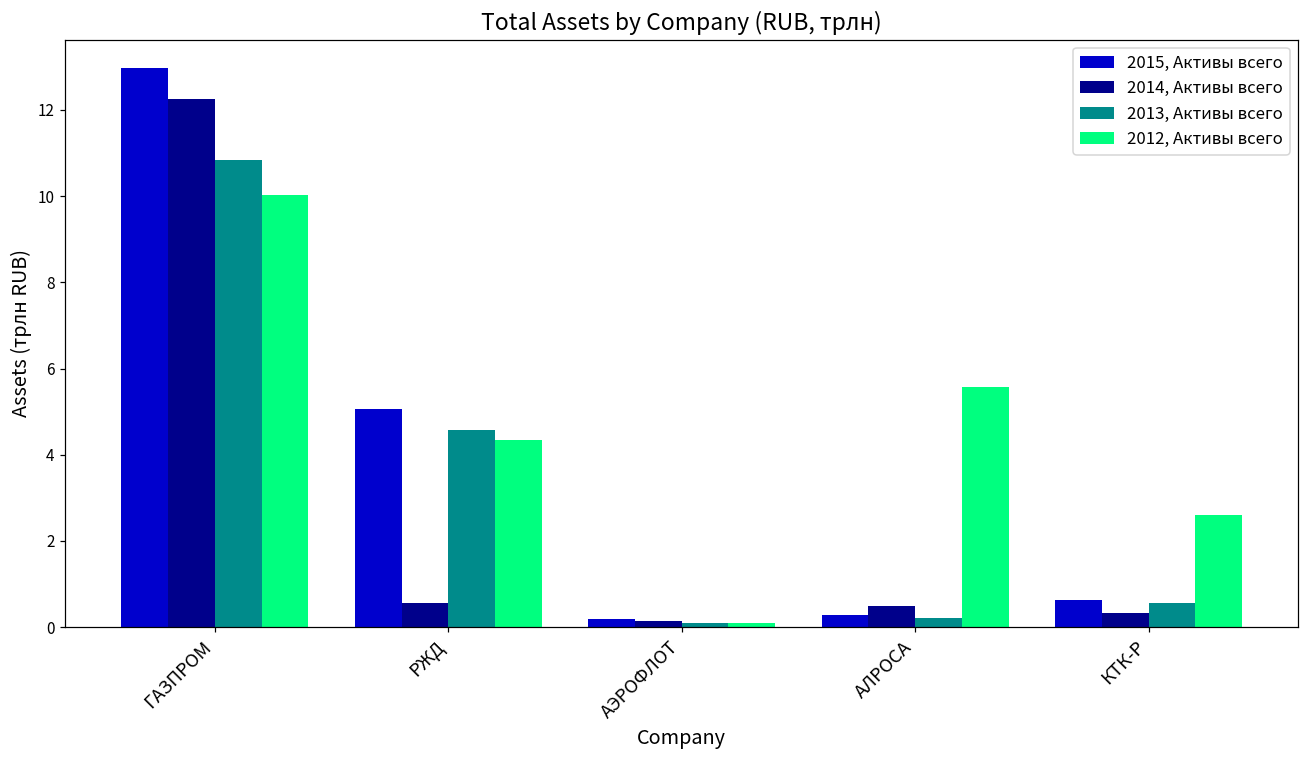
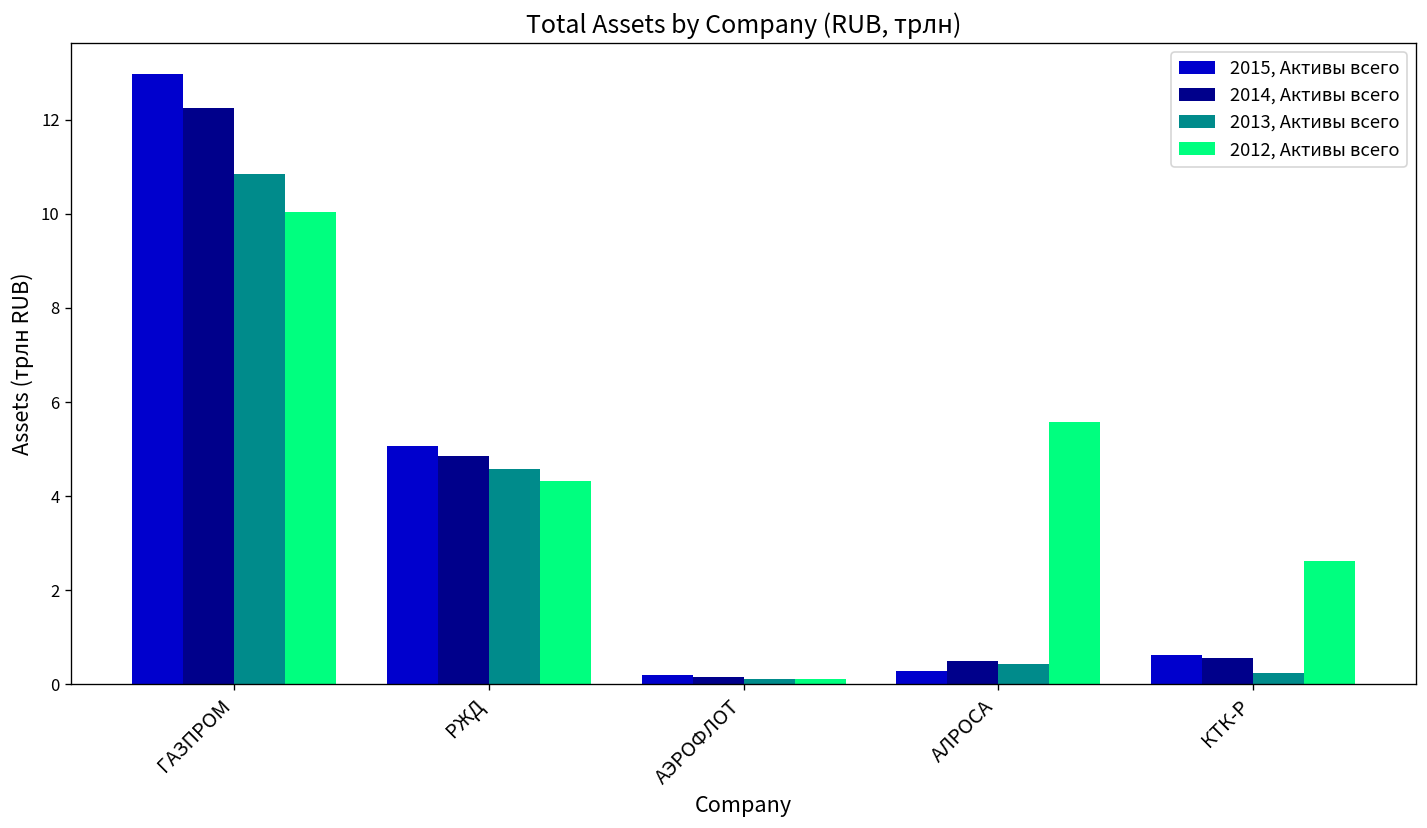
2014, Активы всего, РЖД: 0.6 -> 4.8
2013, Активы всего, АЛРОСА: 0.2 -> 0.4
2014, Активы всего, КТК-Р: 0.3 -> 0.6
2013, Активы всего, КТК-Р: 0.6 -> 0.2
